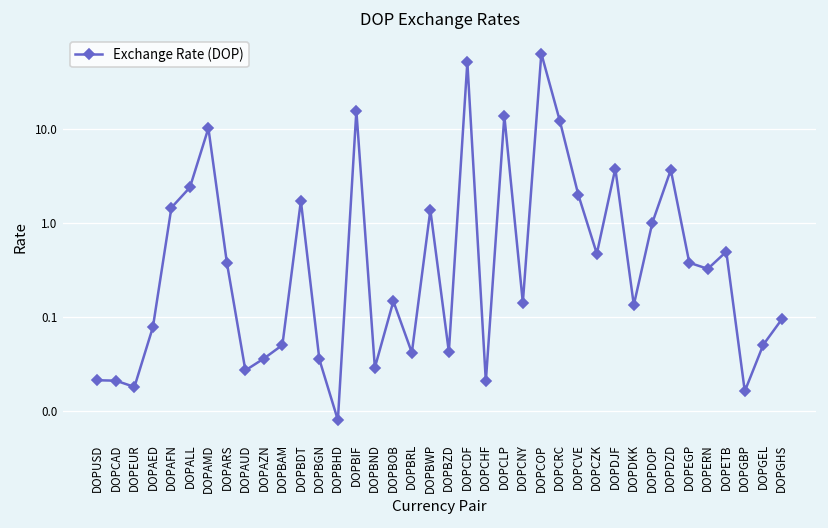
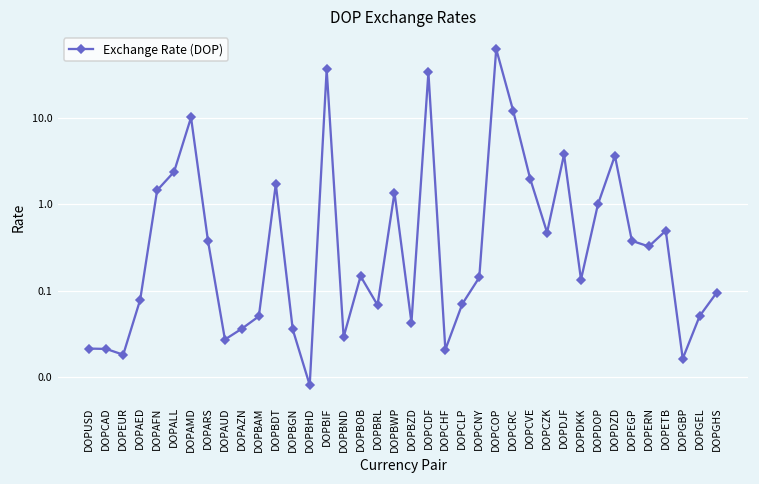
DOPBIF: 16 -> 40
DOPBRL: 0.04 -> 0.07
DOPCDF: 50 -> 34
DOPCLP: 14 -> 0.07
